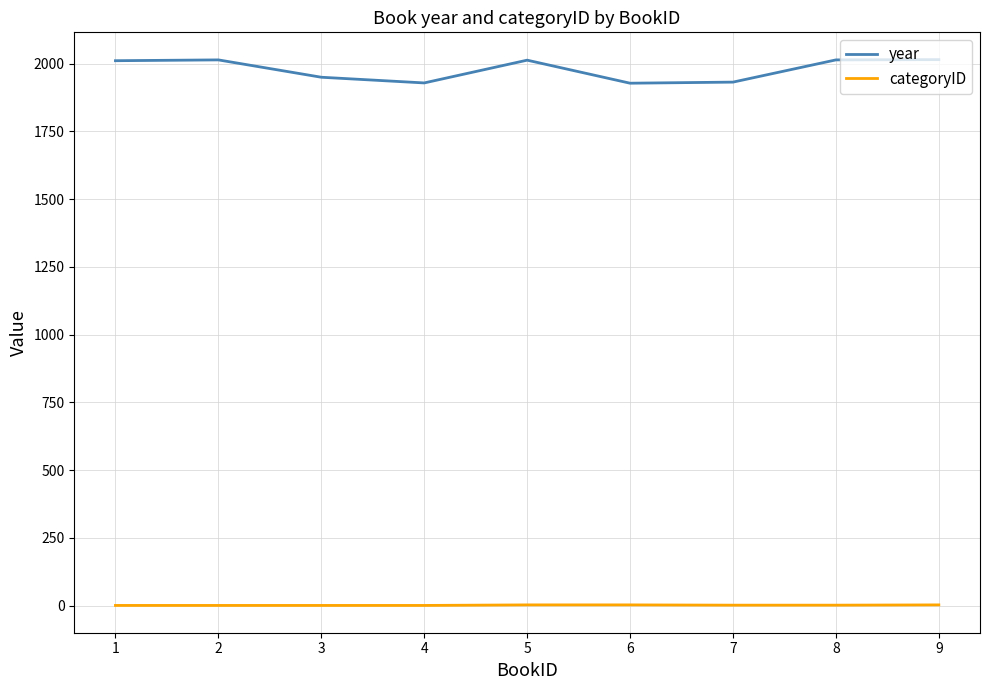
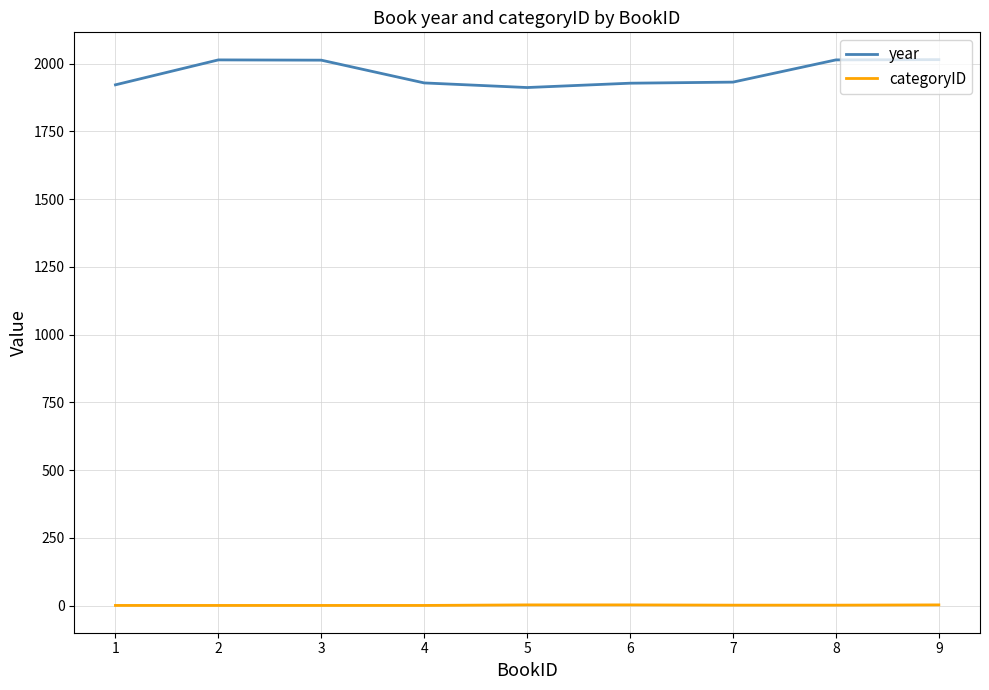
year, 1: 2010 -> 1920
year, 3: 1950 -> 2010
year, 5: 2010 -> 1910
